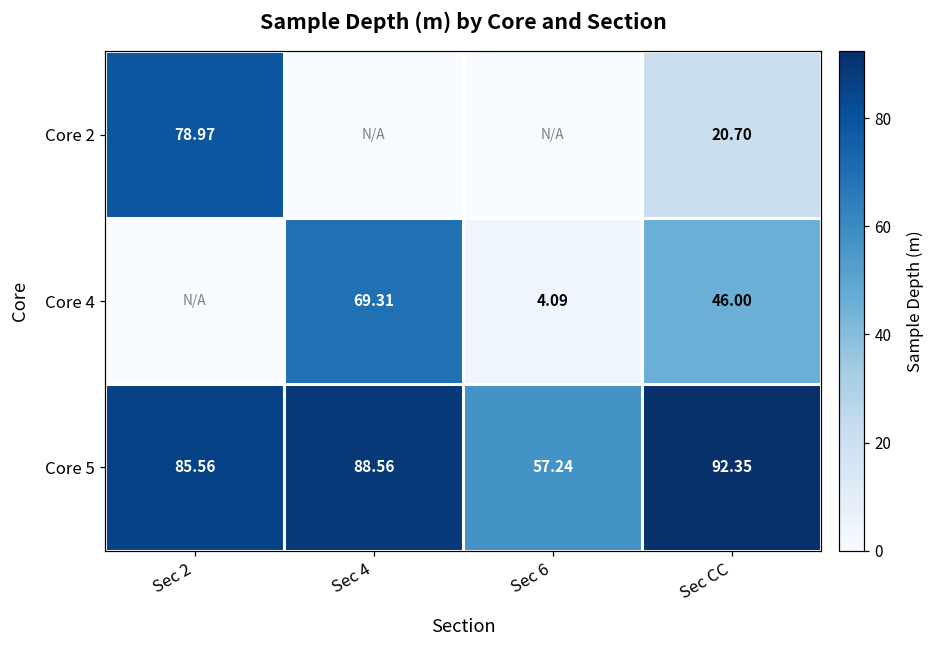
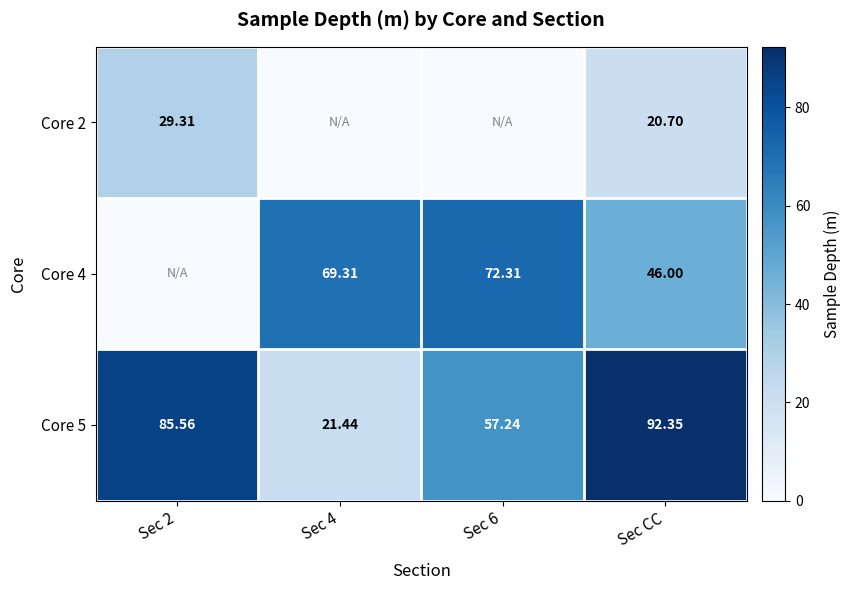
Core 2, Sec 2: 78.97 -> 29.31
Core 4, Sec 6: 4.09 -> 72.31
Core 5, Sec 4: 88.56 -> 21.44
